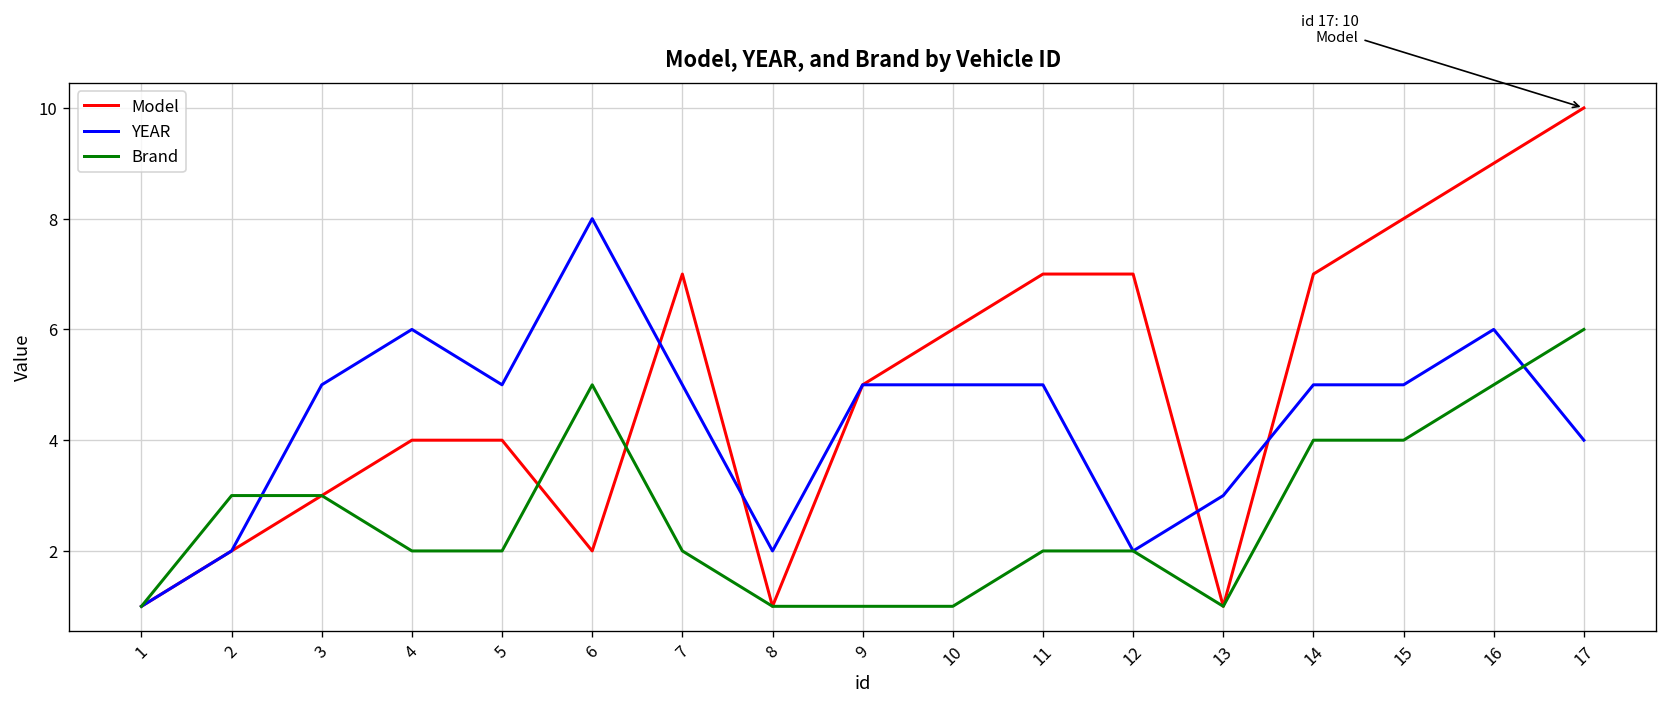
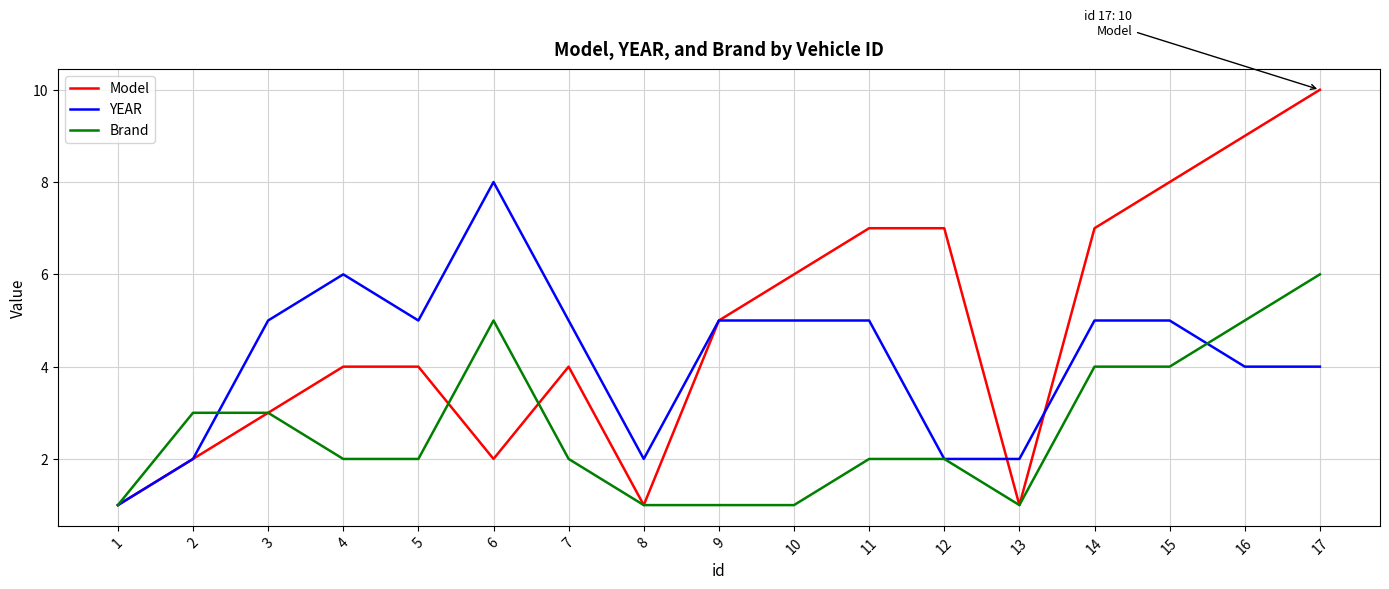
Model, 7: 7 -> 4
YEAR, 13: 3 -> 2
YEAR, 16: 6 -> 4
